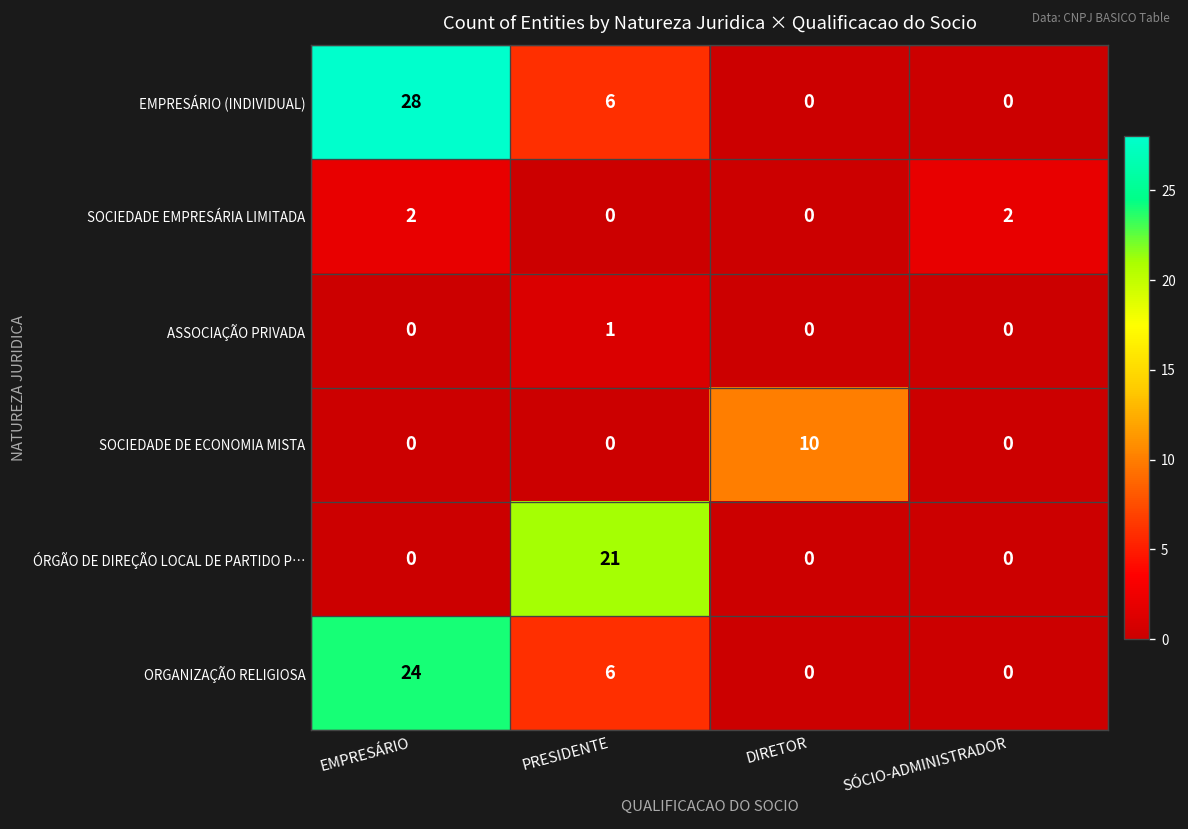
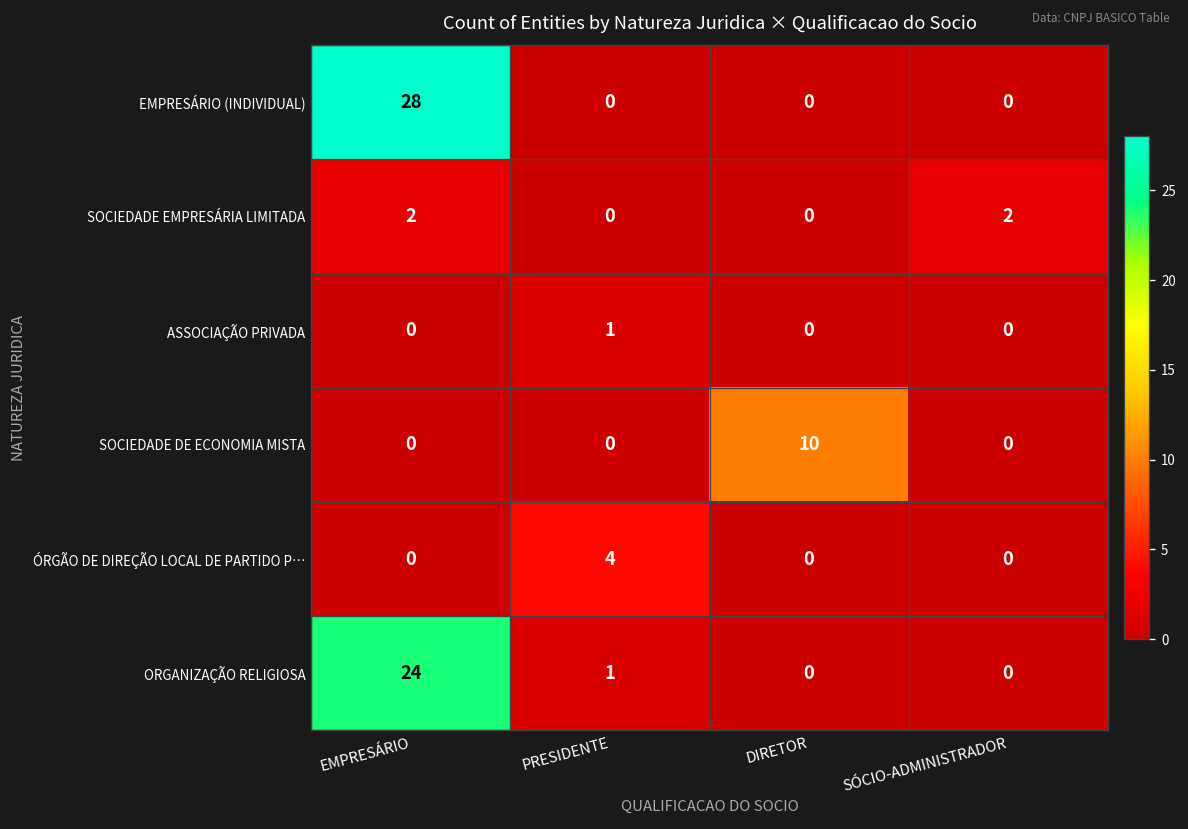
EMPRESÁRIO (INDIVIDUAL), PRESIDENTE: 6 -> 0
ÓRGÃO DE DIREÇÃO LOCAL DE PARTIDO P…, PRESIDENTE: 21 -> 4
ORGANIZAÇÃO RELIGIOSA, PRESIDENTE: 6 -> 1
